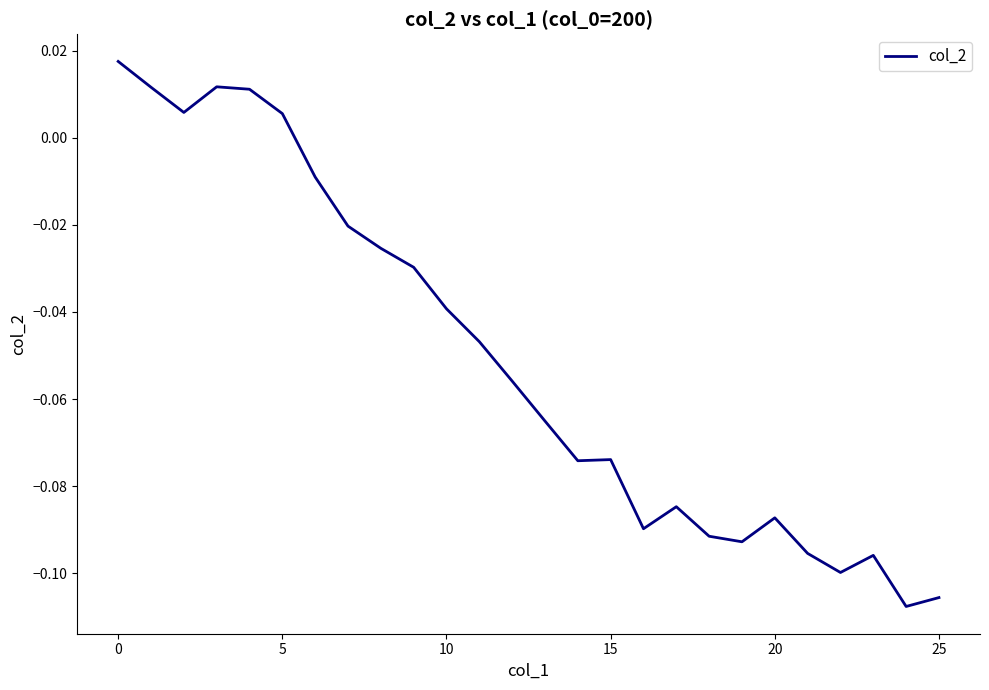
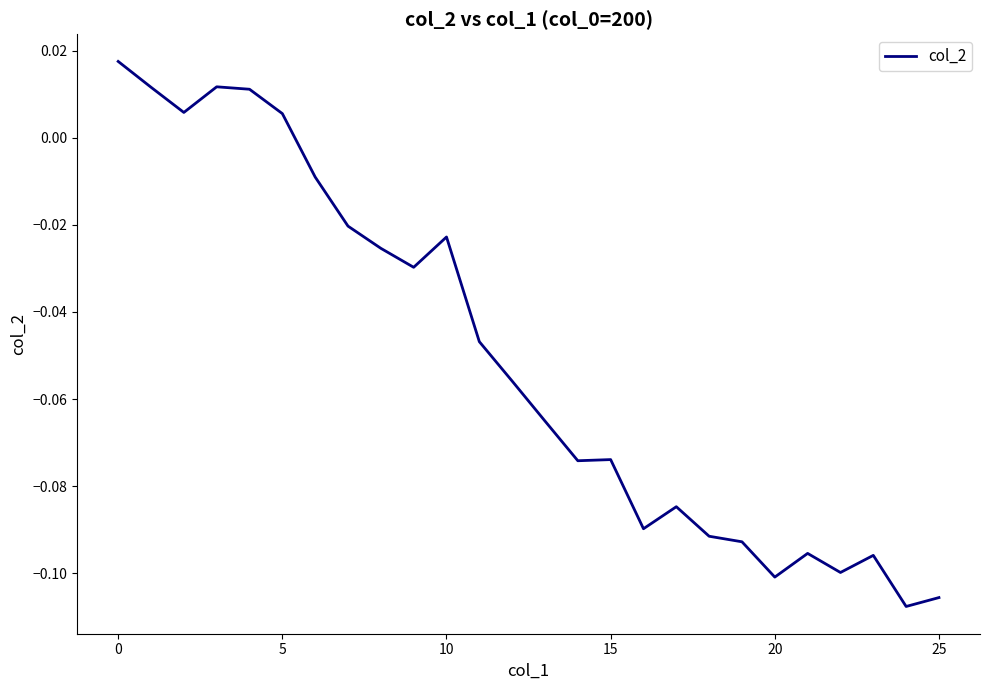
10: -0.039 -> -0.023
20: -0.087 -> -0.101
